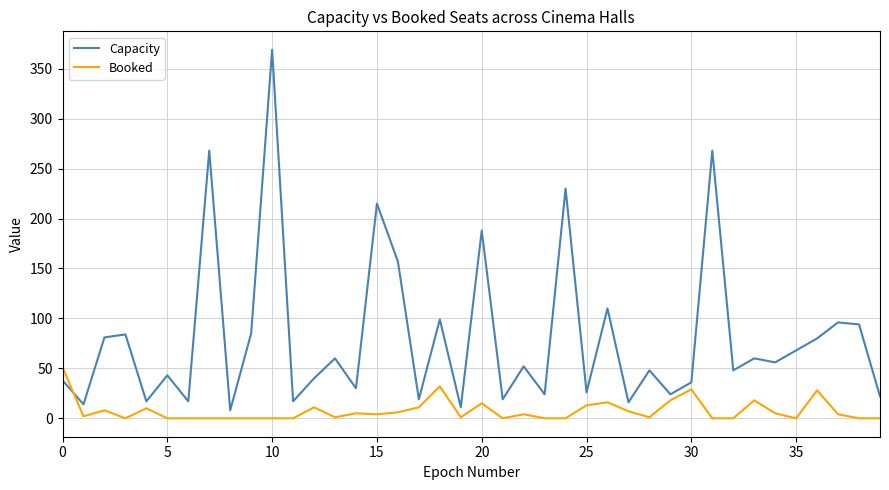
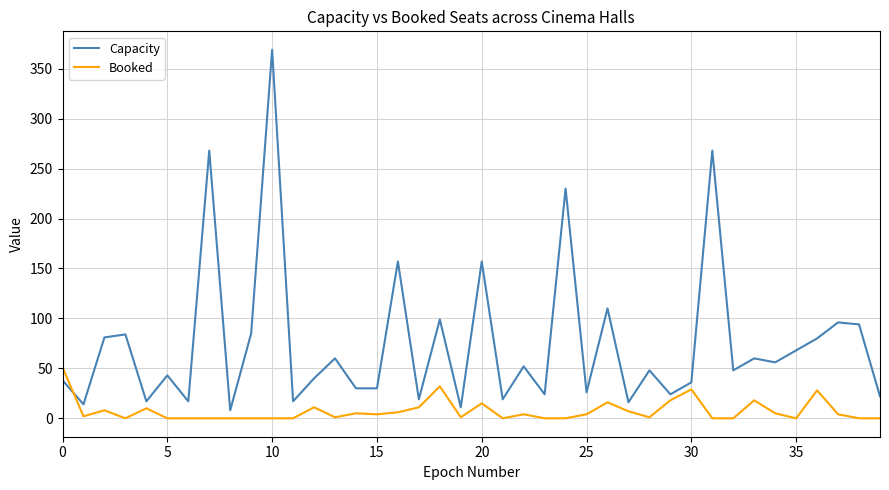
Capacity, 15: 220 -> 30
Capacity, 20: 190 -> 160
Booked, 25: 10 -> 0
